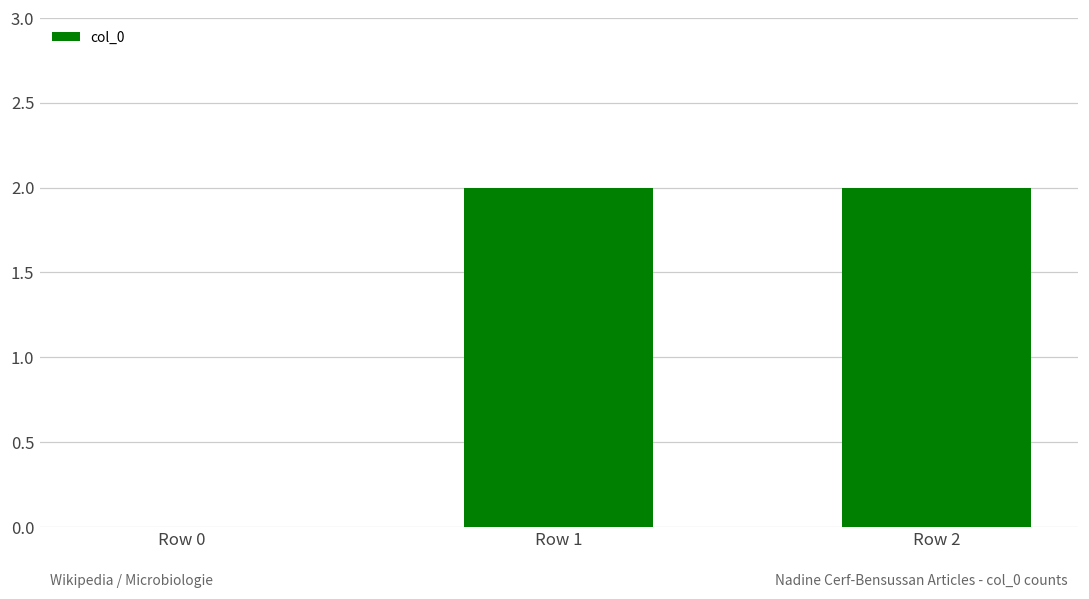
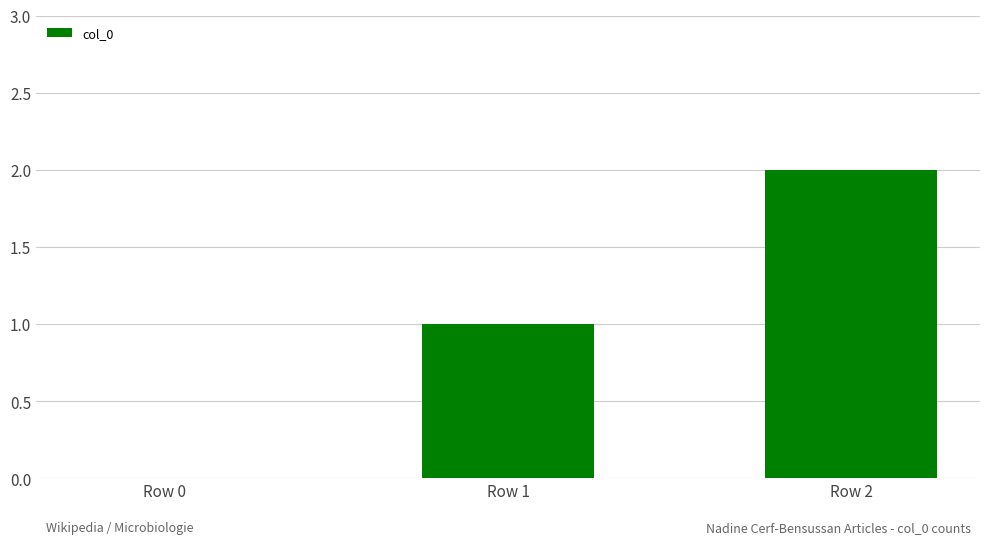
Row 1: 2 -> 1
